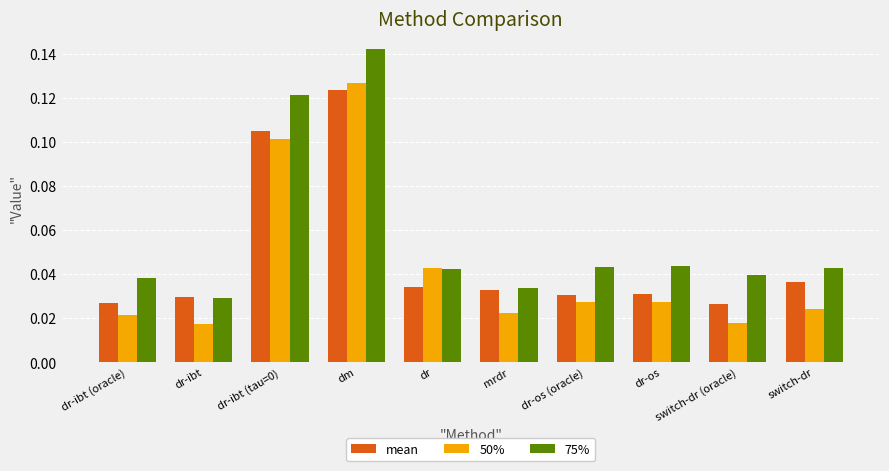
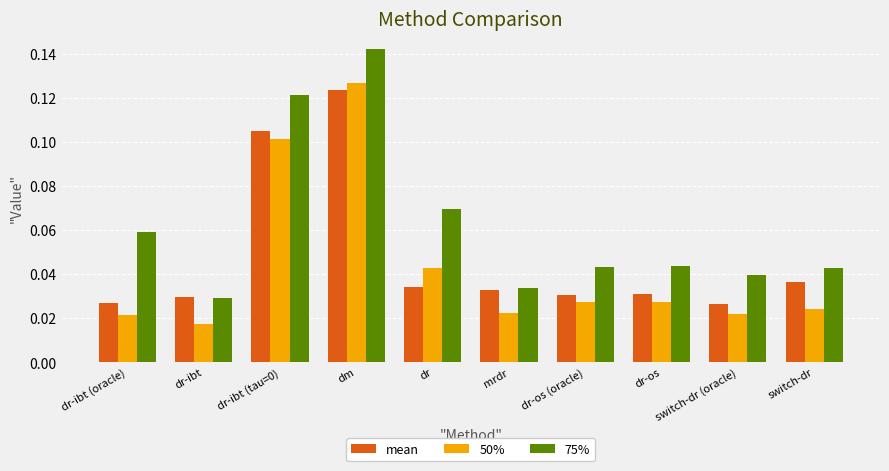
75%, dr-ibt (oracle): 0.038 -> 0.059
75%, dr: 0.042 -> 0.070
50%, switch-dr (oracle): 0.018 -> 0.022
